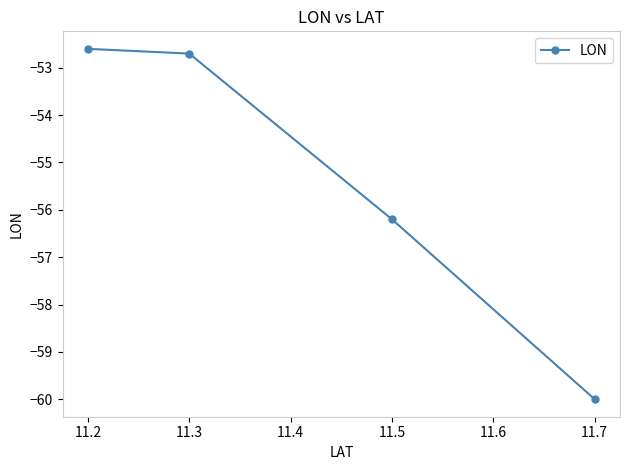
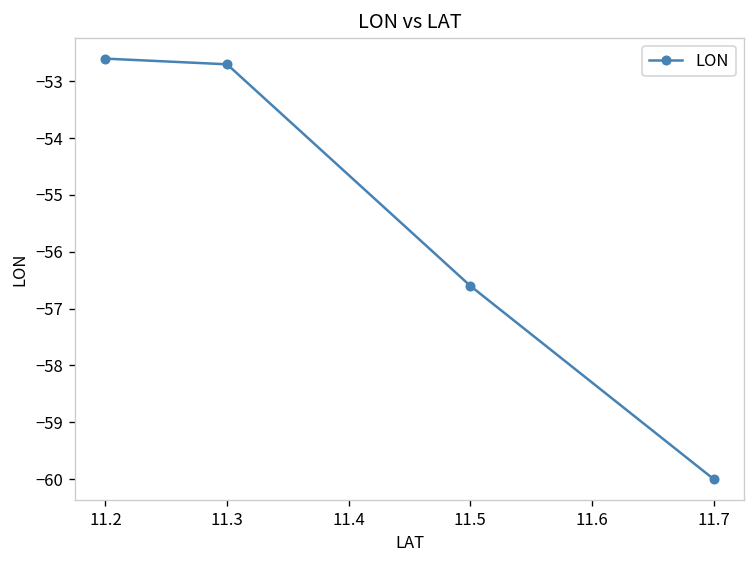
11.5: -56.2 -> -56.6
